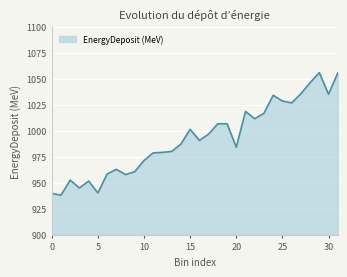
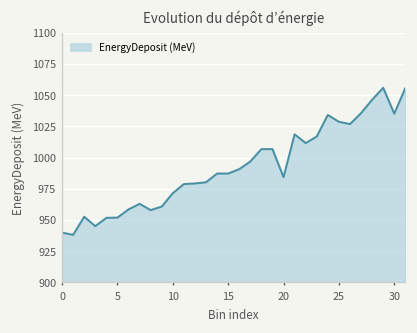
5: 940 -> 952
15: 1002 -> 987
